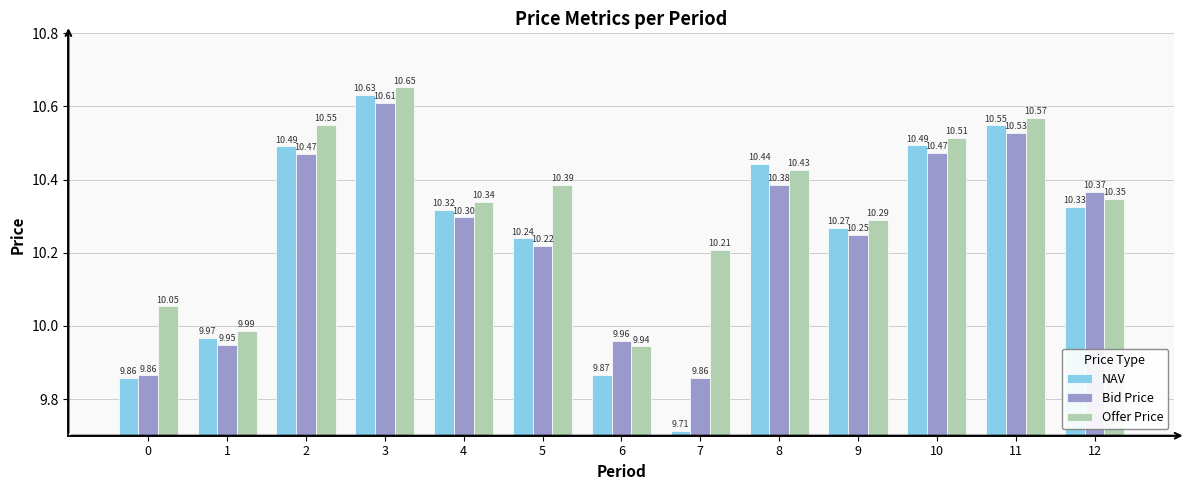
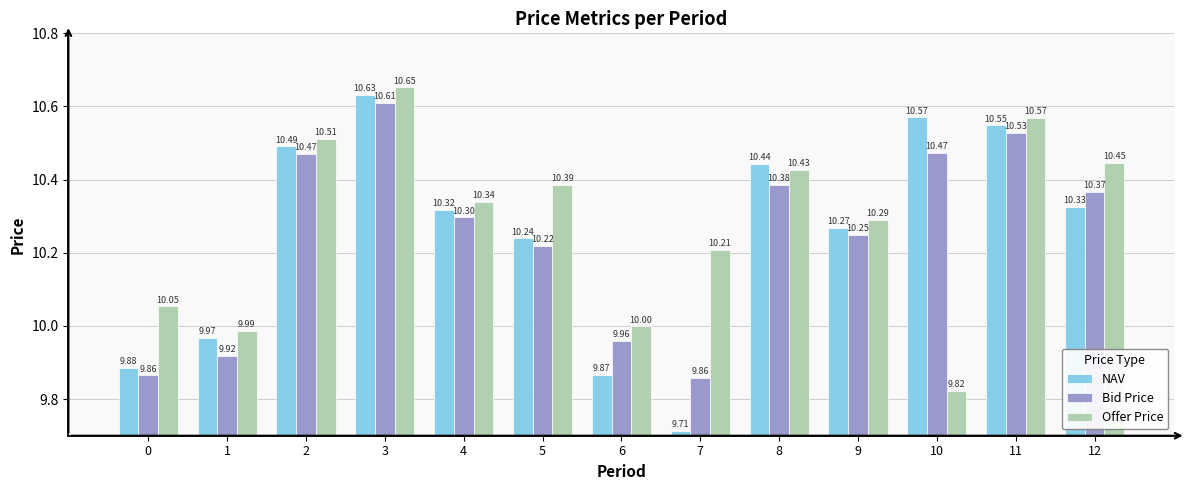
NAV, 0: 9.86 -> 9.88
Bid Price, 1: 9.95 -> 9.92
Offer Price, 2: 10.55 -> 10.51
Offer Price, 6: 9.94 -> 10.00
NAV, 10: 10.49 -> 10.57
Offer Price, 10: 10.51 -> 9.82
Offer Price, 12: 10.35 -> 10.45
